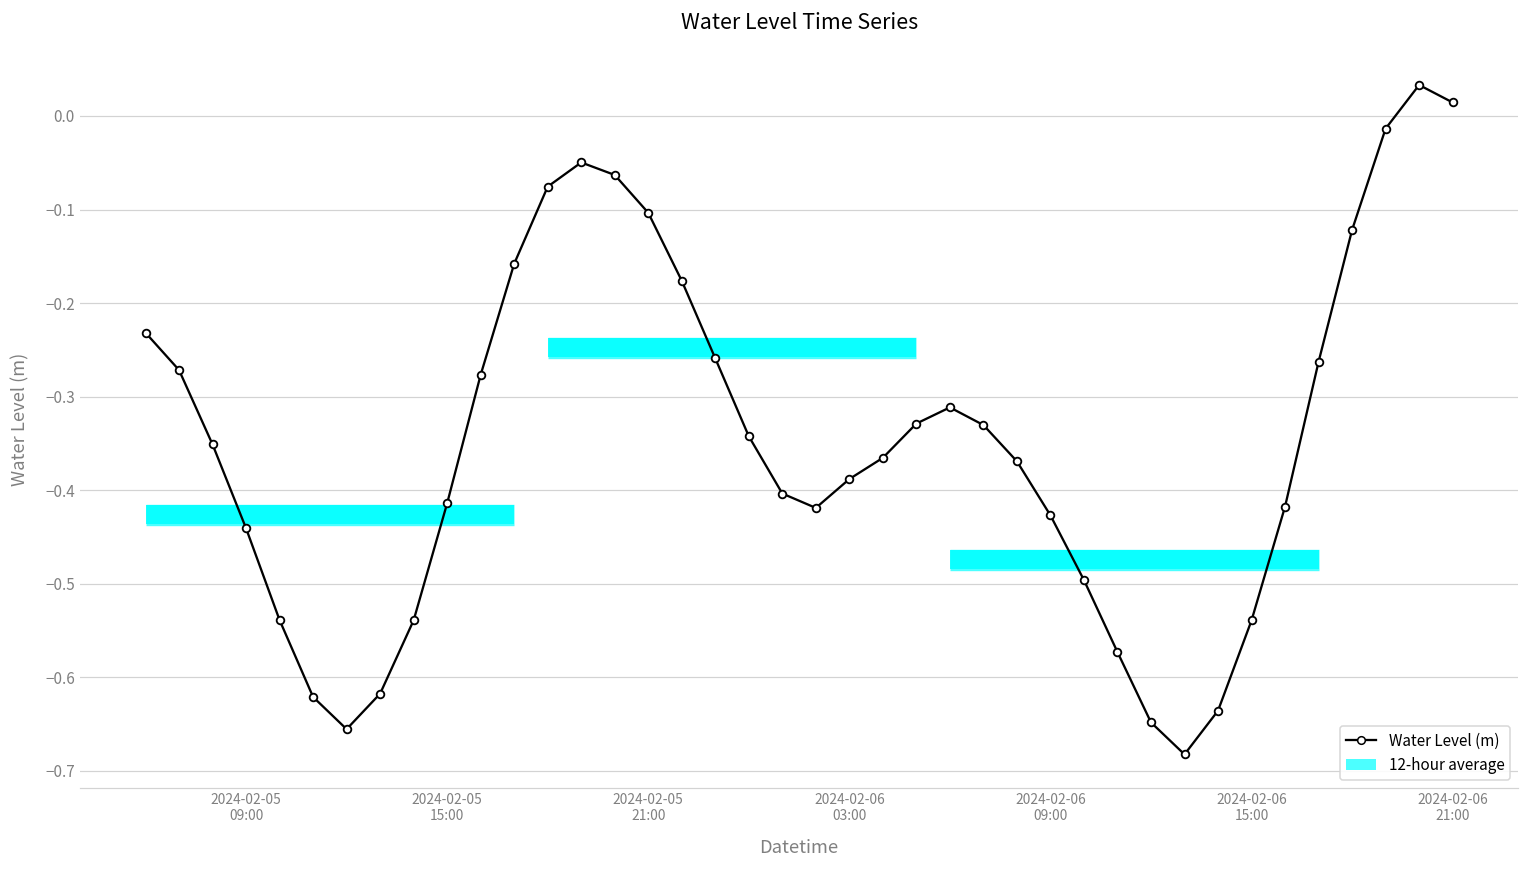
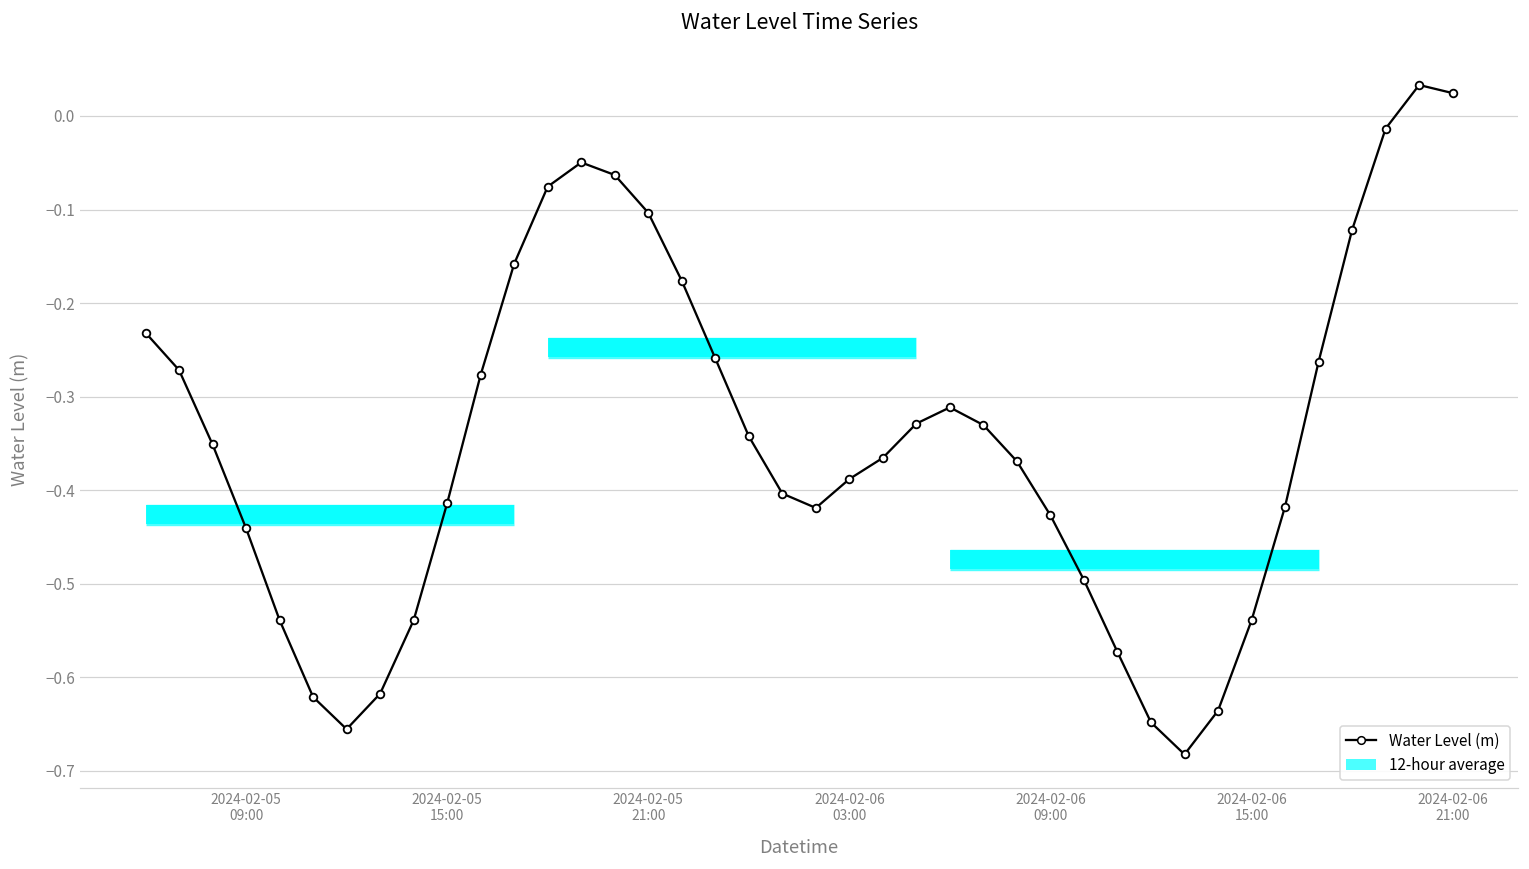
Water Level (m), 2024-02-06 21:00: 0.01 -> 0.02
